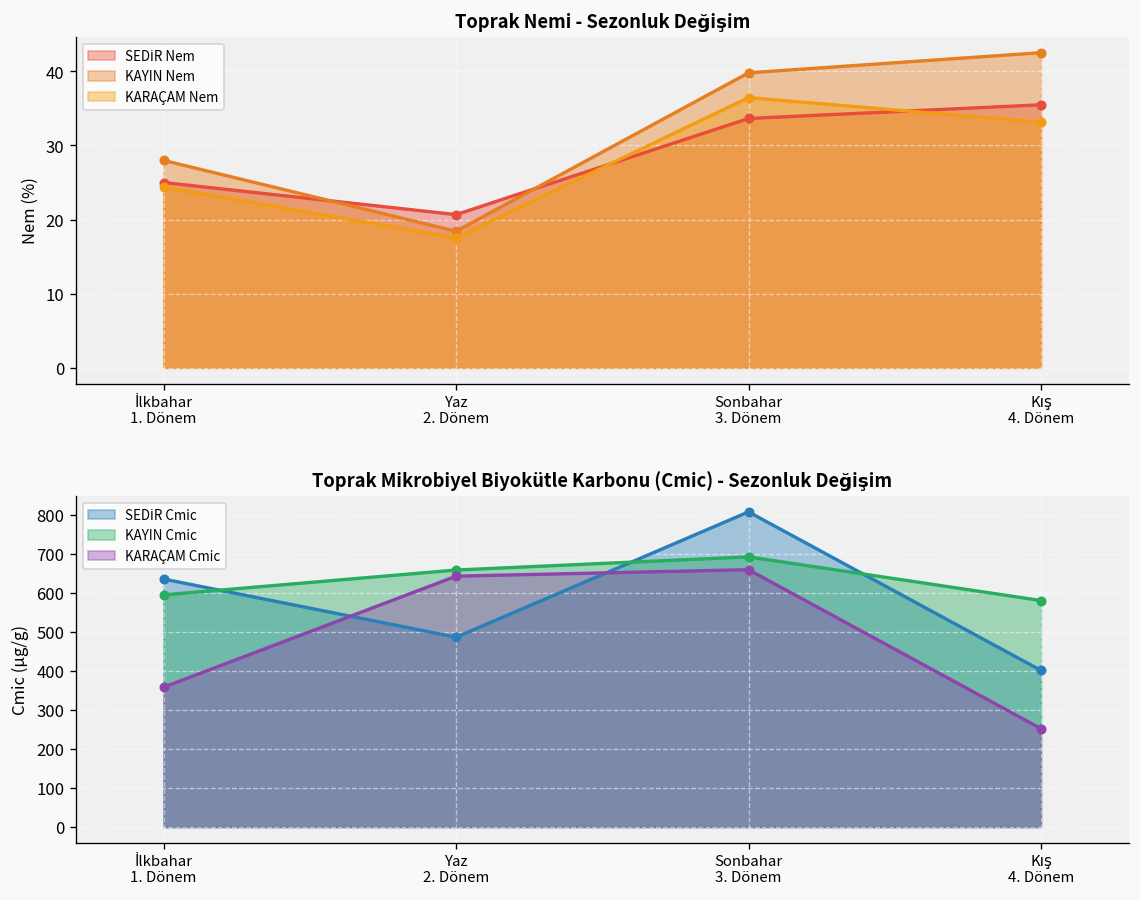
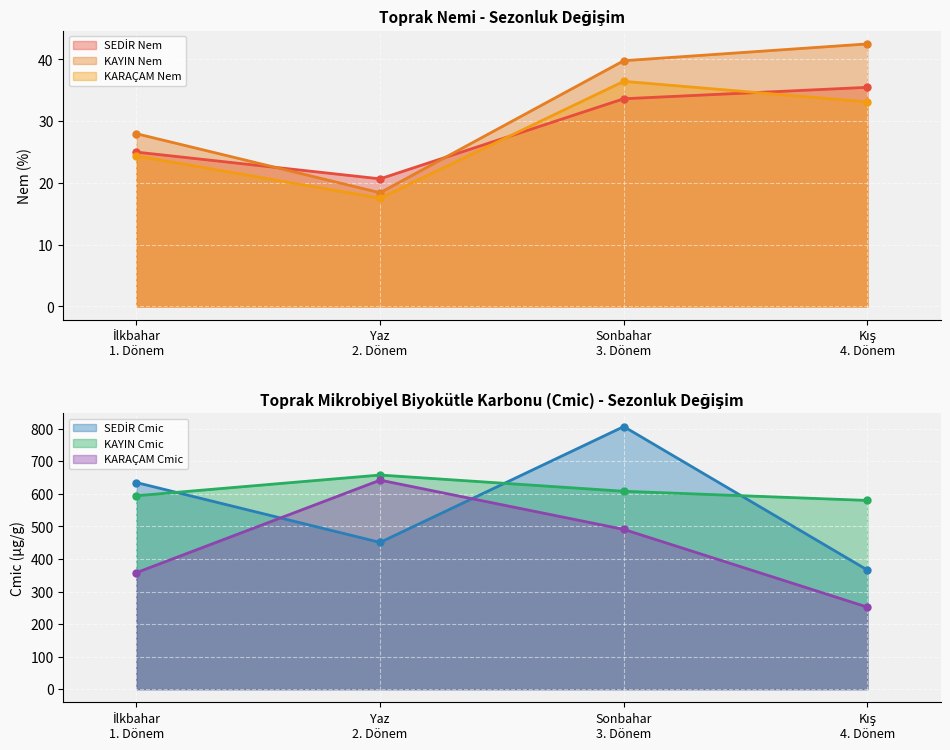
Toprak Mikrobiyel Biyokütle Karbonu (Cmic) - Sezonluk Değişim, SEDİR Cmic, Yaz 2. Dönem: 490 -> 450
Toprak Mikrobiyel Biyokütle Karbonu (Cmic) - Sezonluk Değişim, KAYIN Cmic, Sonbahar 3. Dönem: 690 -> 610
Toprak Mikrobiyel Biyokütle Karbonu (Cmic) - Sezonluk Değişim, KARAÇAM Cmic, Sonbahar 3. Dönem: 660 -> 490
Toprak Mikrobiyel Biyokütle Karbonu (Cmic) - Sezonluk Değişim, SEDİR Cmic, Kış 4. Dönem: 400 -> 370
